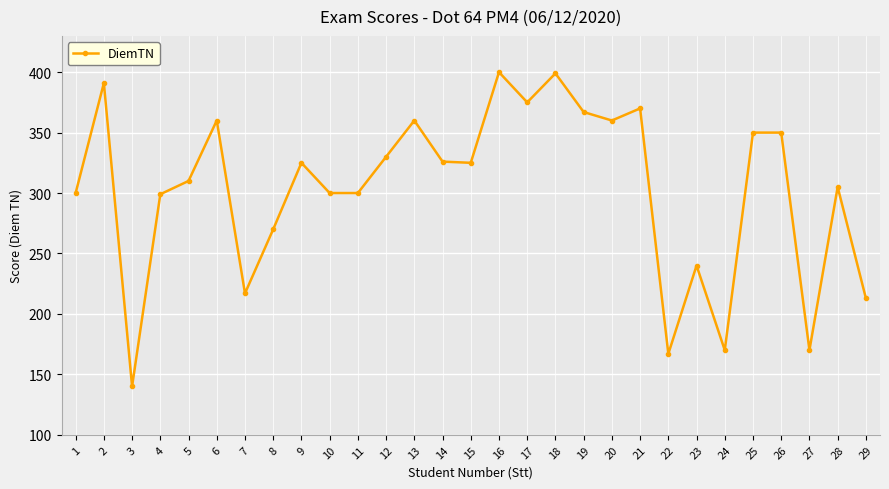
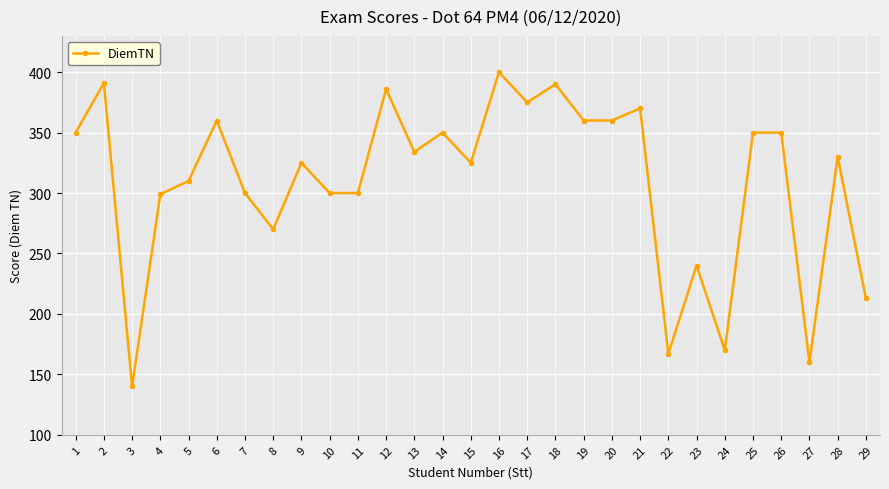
1: 300 -> 350
7: 217 -> 300
12: 330 -> 386
13: 360 -> 334
14: 326 -> 350
18: 399 -> 390
19: 367 -> 360
27: 170 -> 160
28: 305 -> 330
